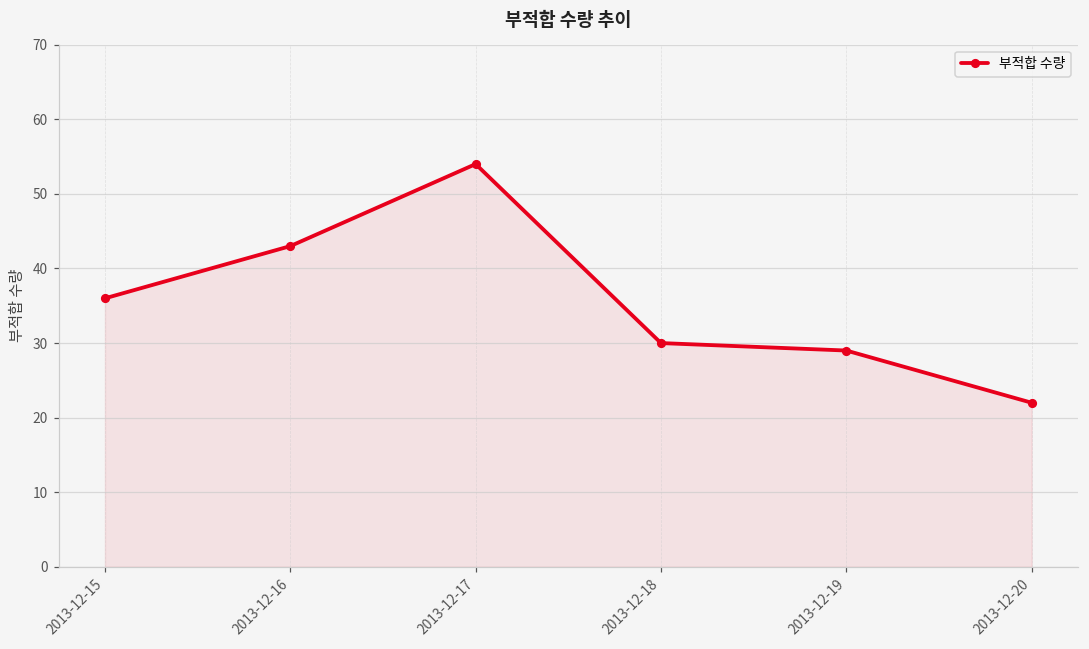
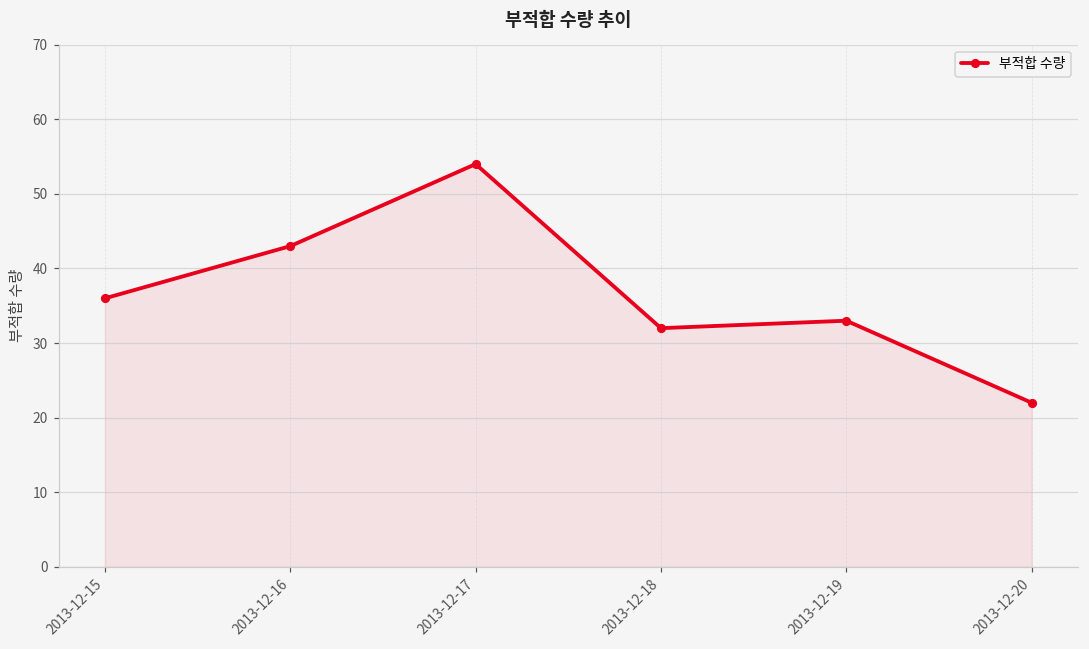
2013-12-18: 30 -> 32
2013-12-19: 29 -> 33
